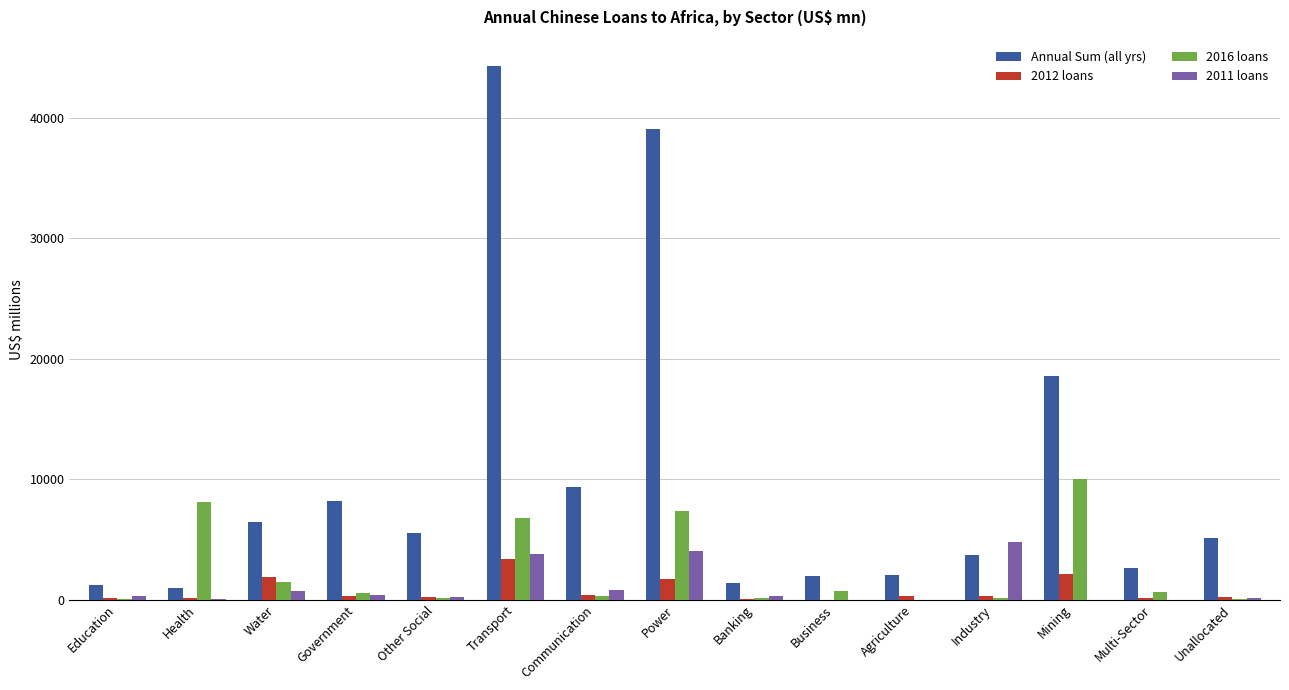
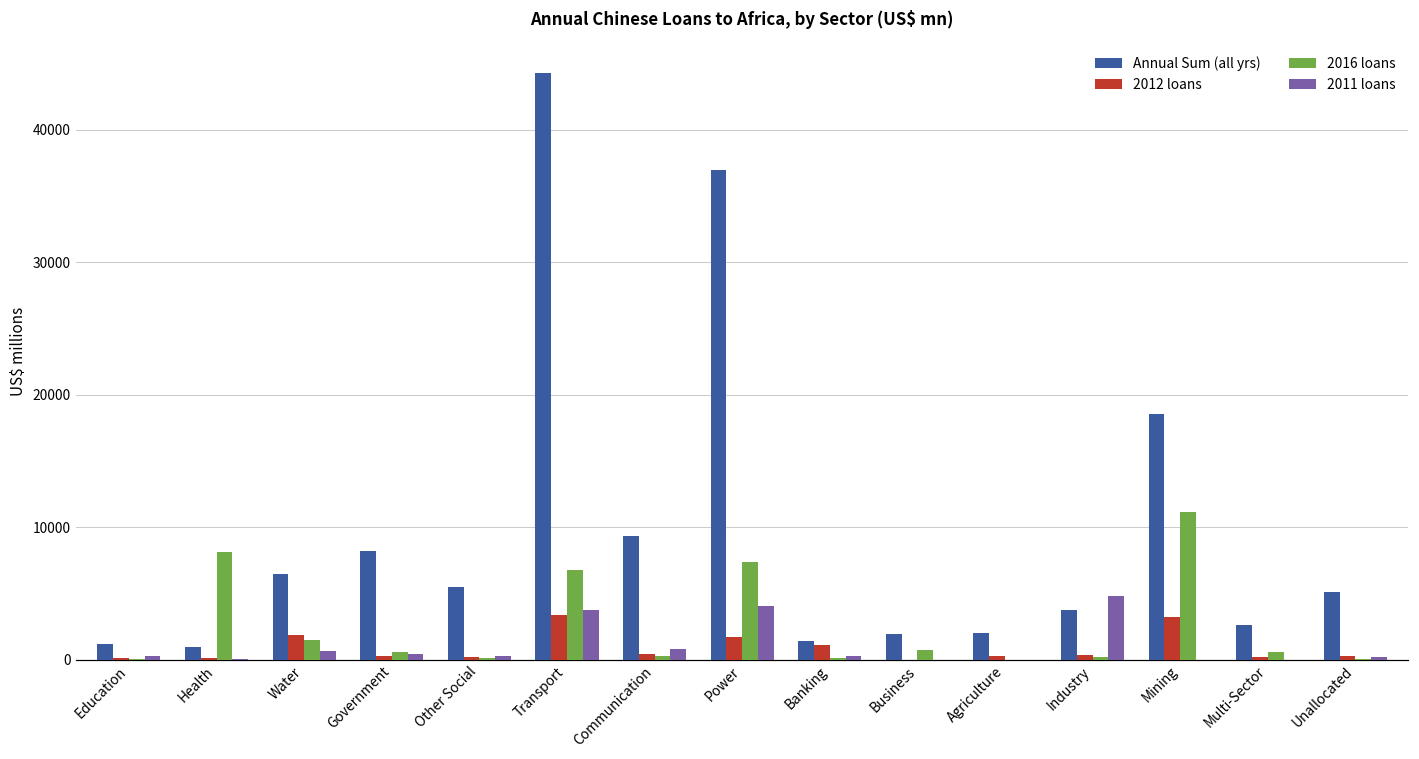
Annual Sum (all yrs), Power: 39100 -> 36900
2012 loans, Banking: 0 -> 1100
2012 loans, Mining: 2100 -> 3200
2016 loans, Mining: 10000 -> 11100
